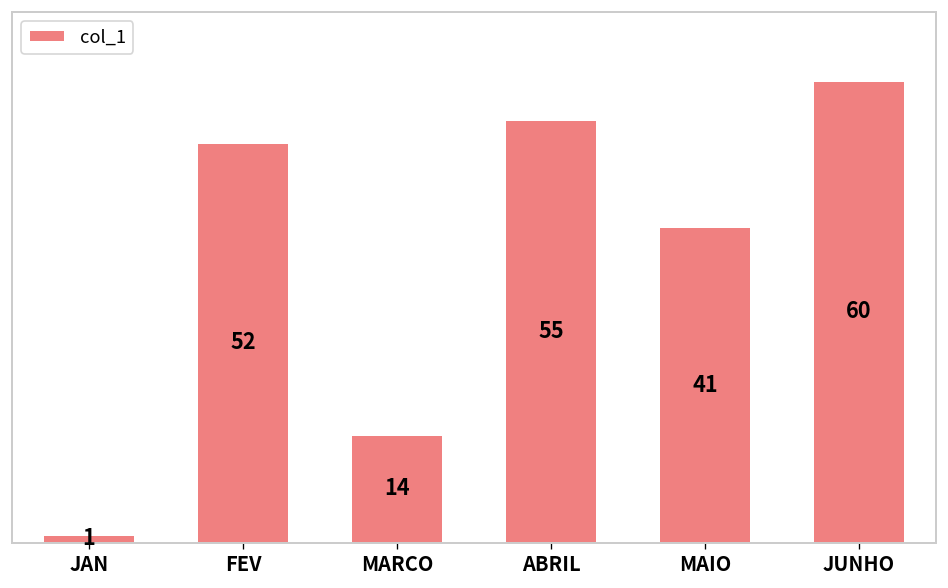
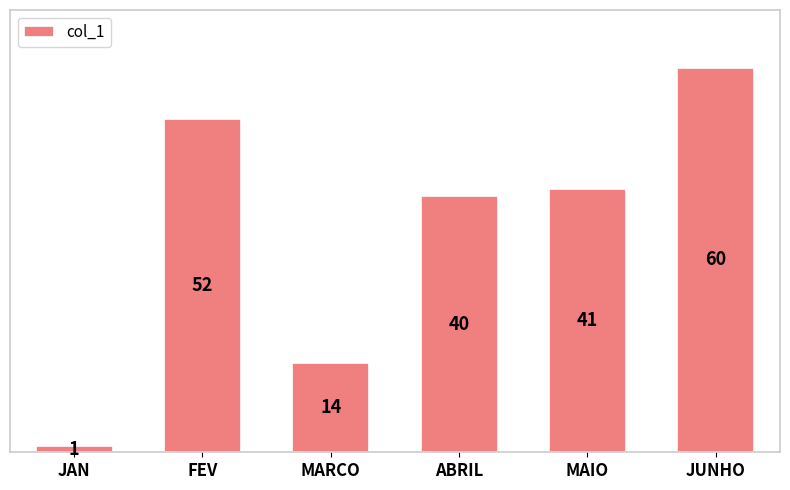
ABRIL: 55 -> 40
